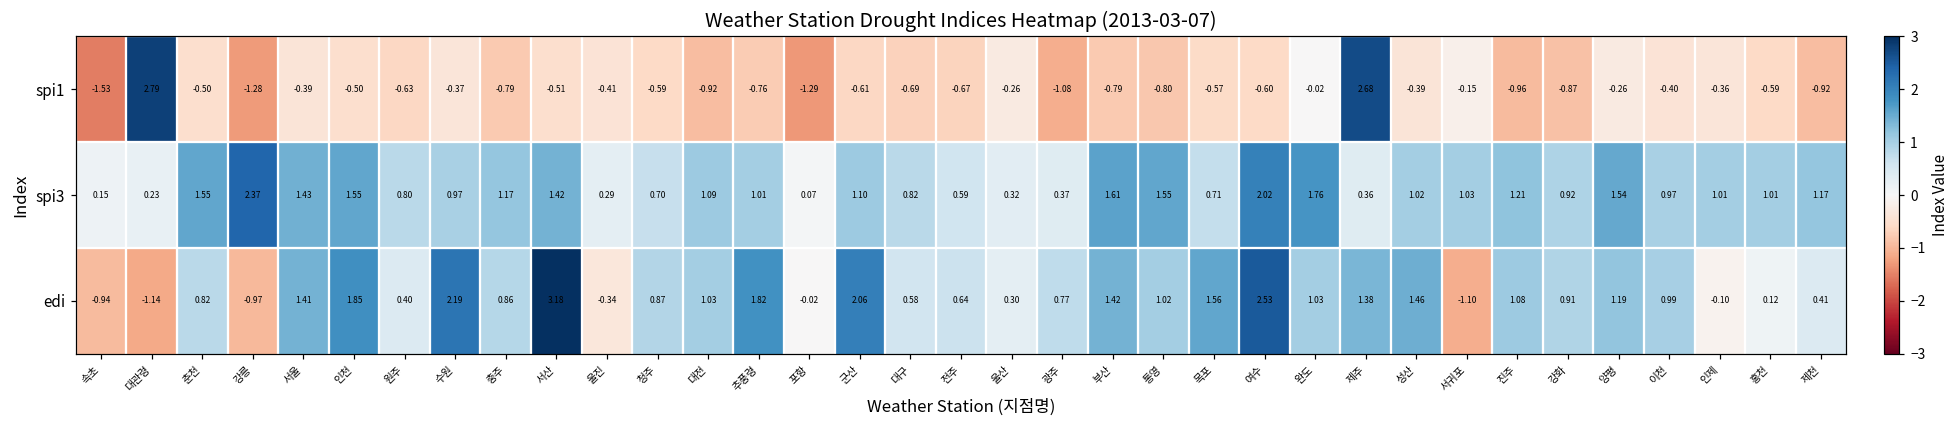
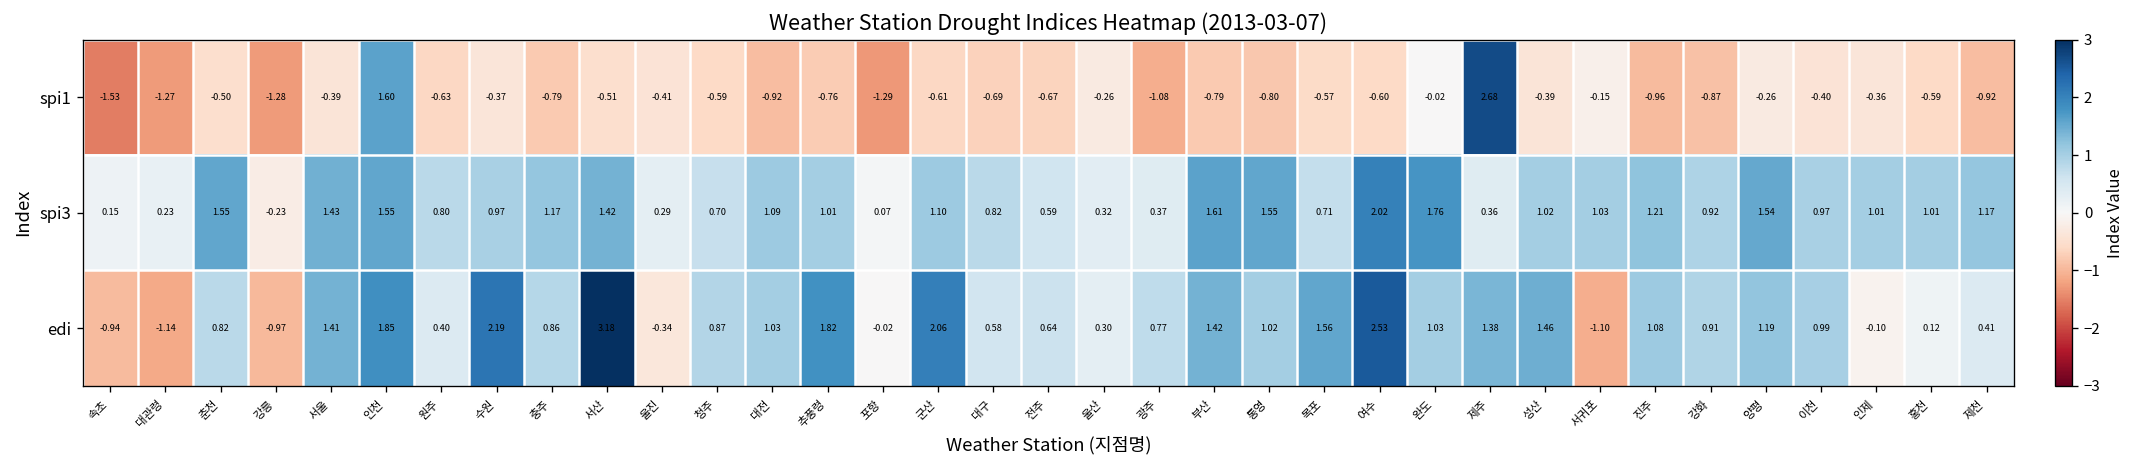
spi1, 대관령: 2.79 -> -1.27
spi1, 인천: -0.50 -> 1.60
spi3, 강릉: 2.37 -> -0.23
